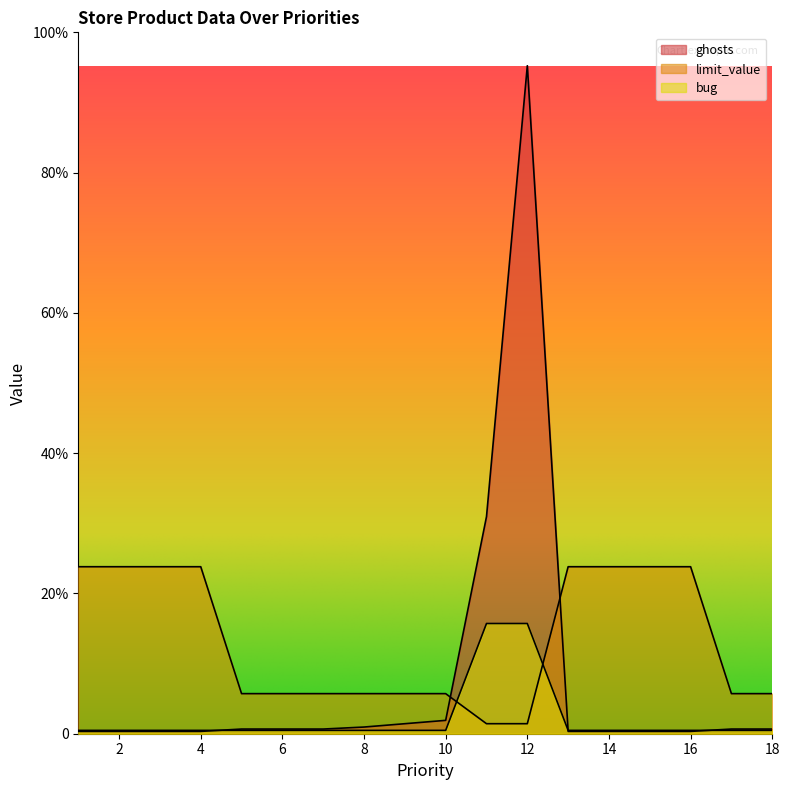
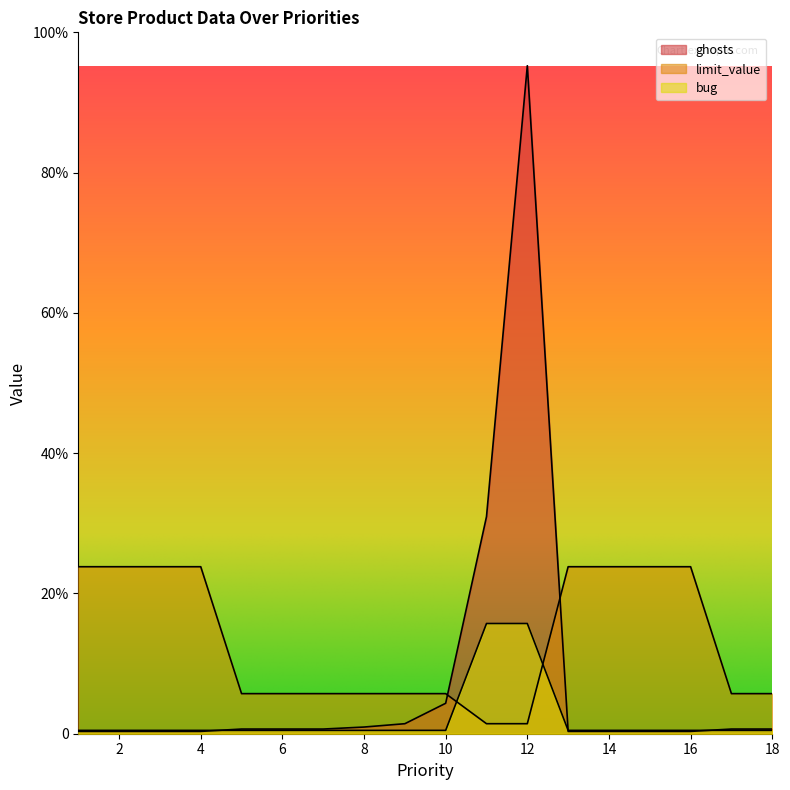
ghosts, 10: 2% -> 4%
